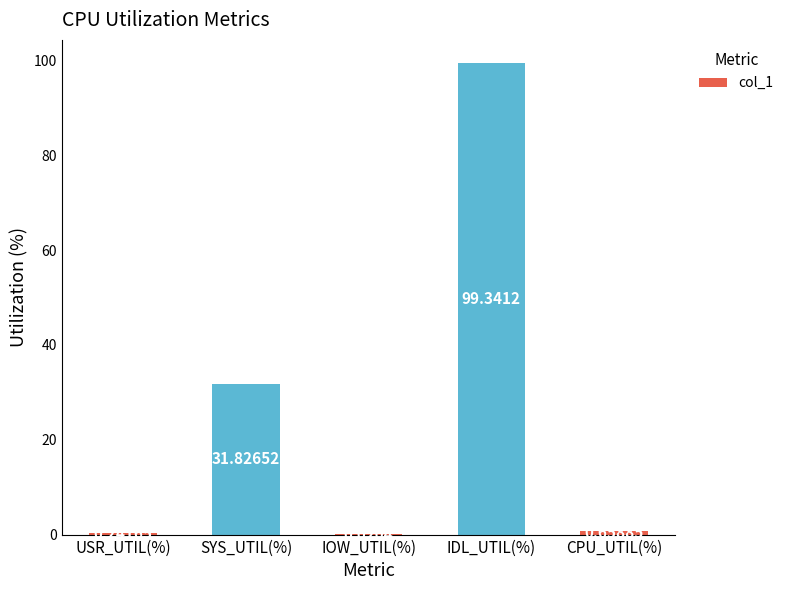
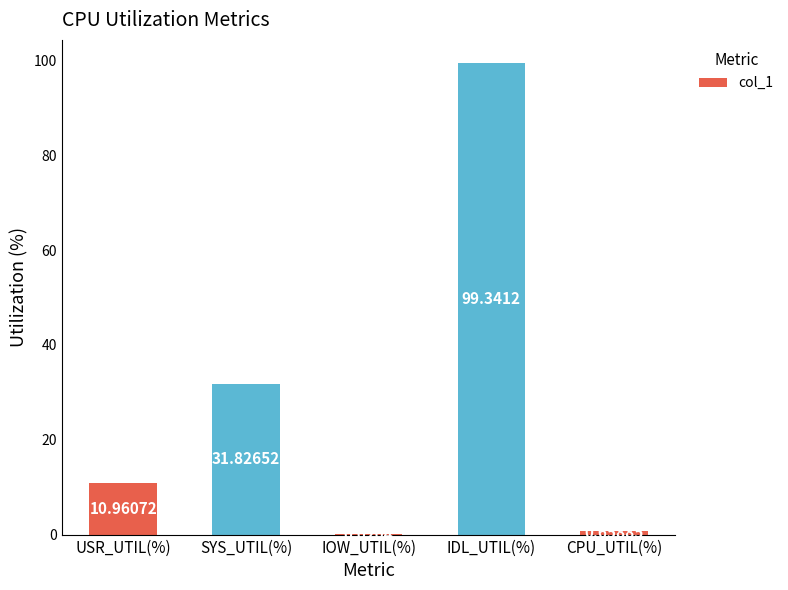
USR_UTIL(%): 0 -> 11
